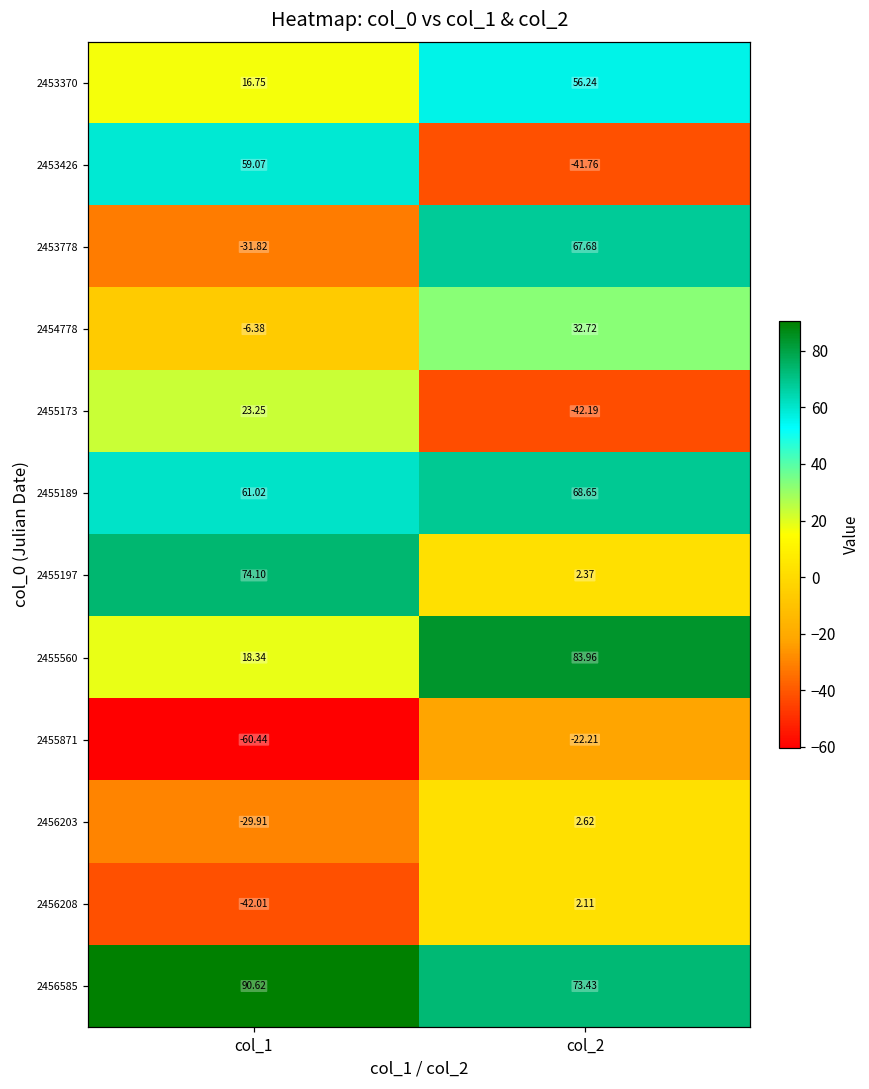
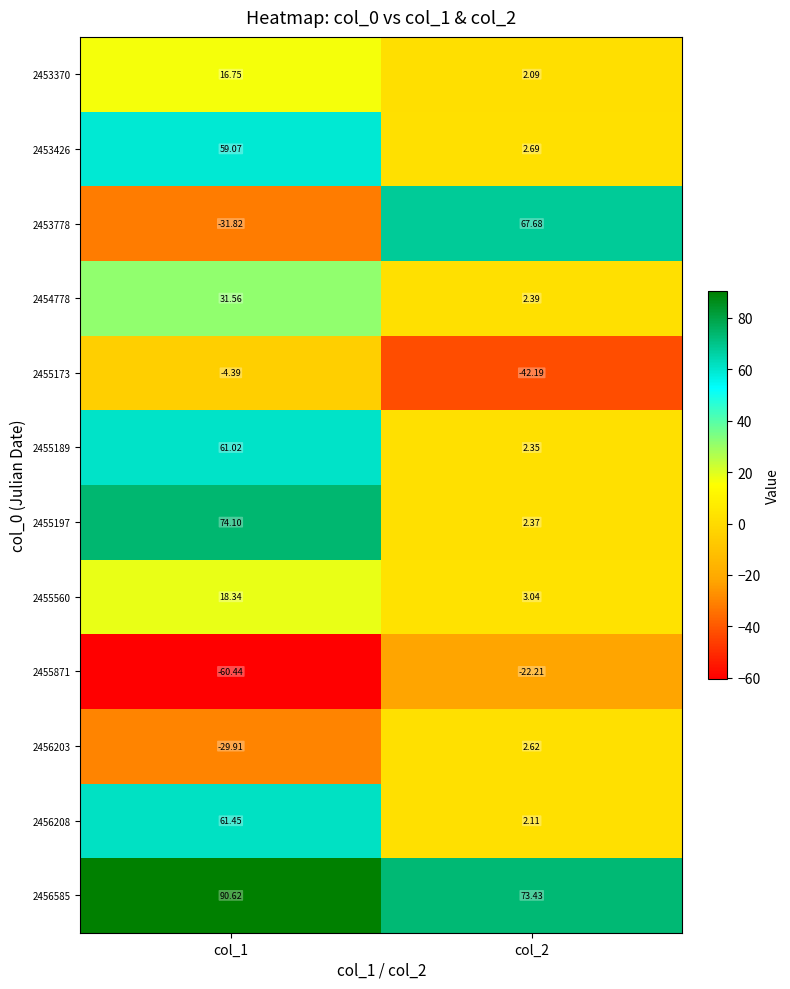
2453370, col_2: 56.24 -> 2.09
2453426, col_2: -41.76 -> 2.69
2454778, col_1: -6.38 -> 31.56
2454778, col_2: 32.72 -> 2.39
2455173, col_1: 23.25 -> -4.39
2455189, col_2: 68.65 -> 2.35
2455560, col_2: 83.96 -> 3.04
2456208, col_1: -42.01 -> 61.45
